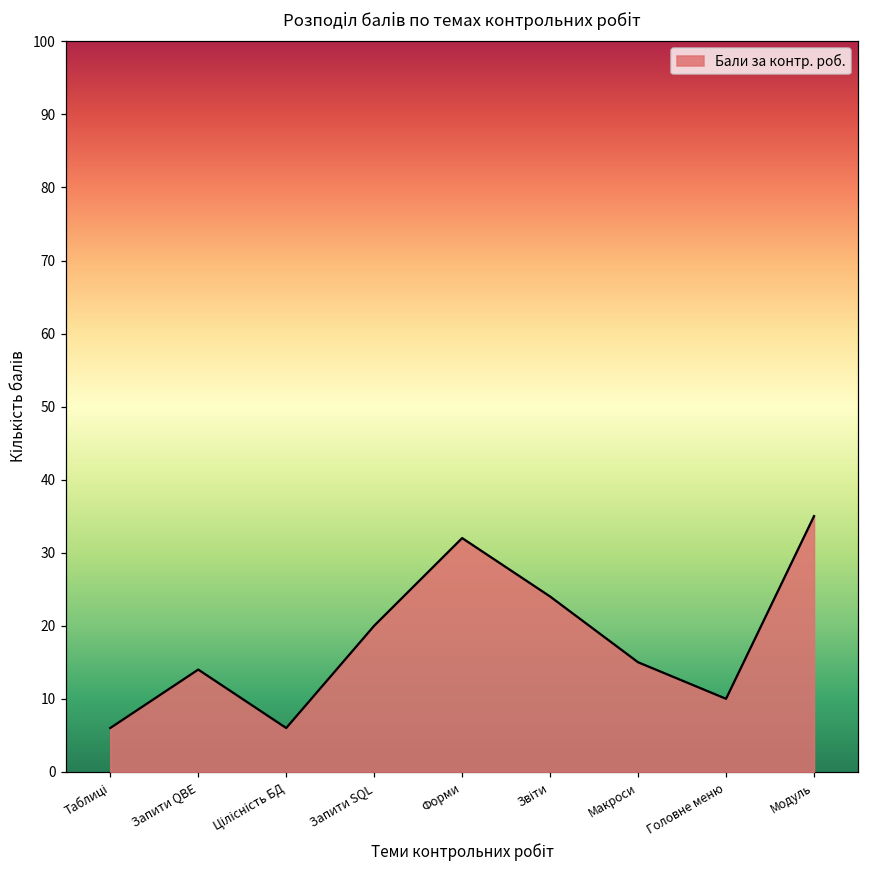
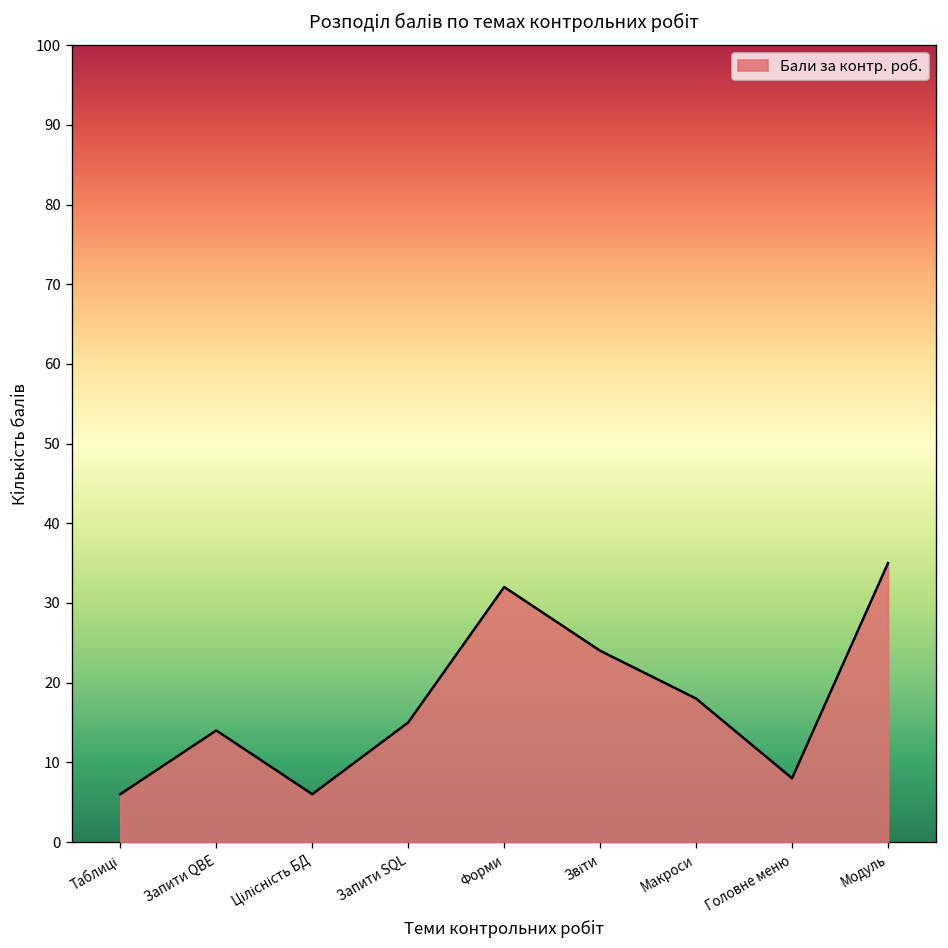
Запити SQL: 20 -> 15
Макроси: 15 -> 18
Головне меню: 10 -> 8
